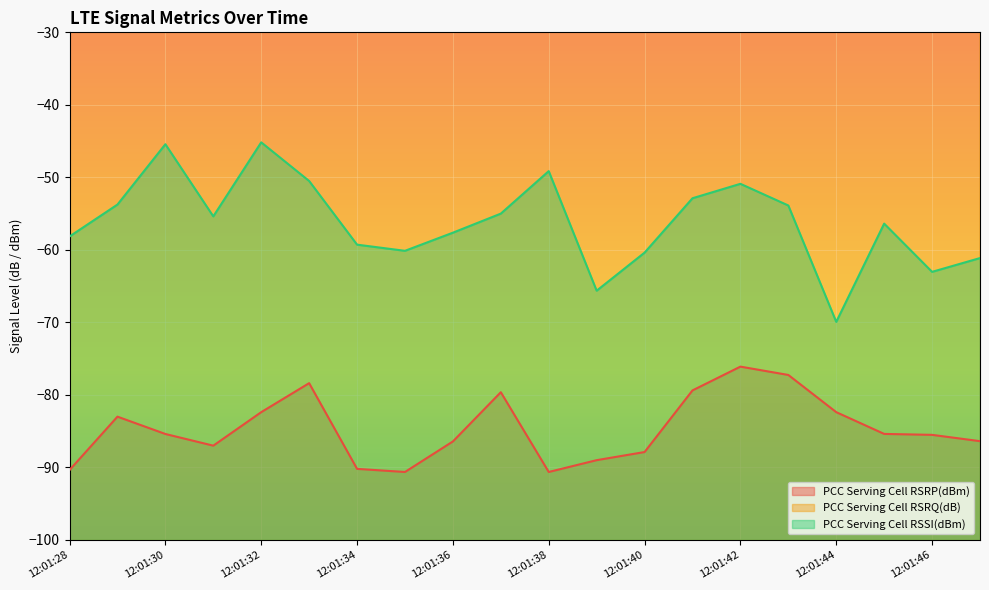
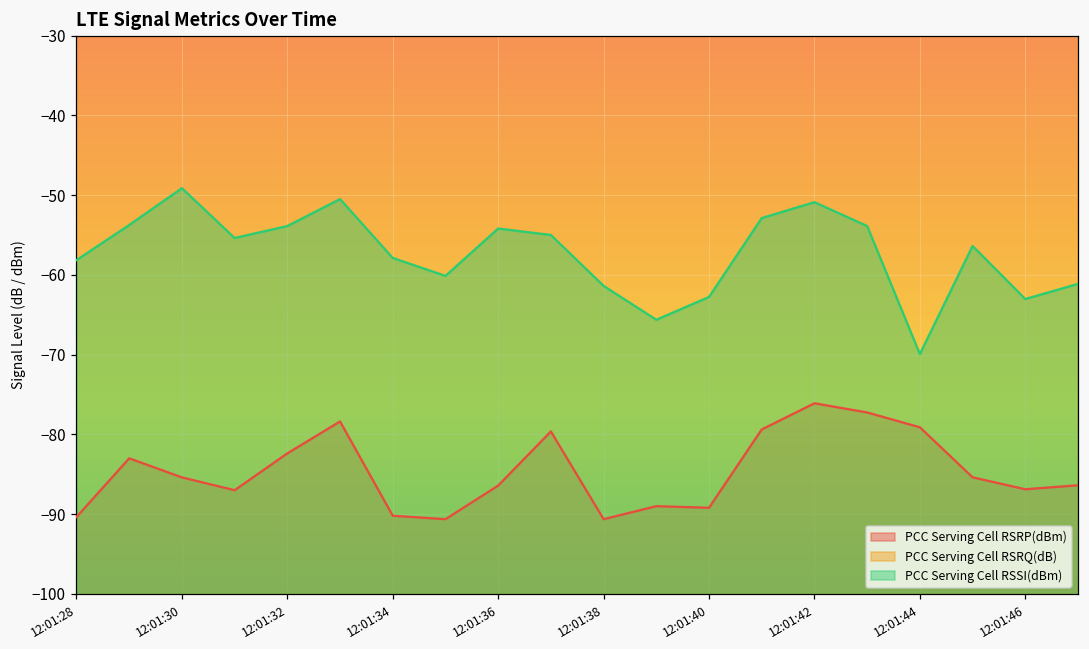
PCC Serving Cell RSSI(dBm), 12:01:30: -45 -> -49
PCC Serving Cell RSSI(dBm), 12:01:32: -45 -> -54
PCC Serving Cell RSSI(dBm), 12:01:34: -59 -> -58
PCC Serving Cell RSSI(dBm), 12:01:36: -58 -> -54
PCC Serving Cell RSSI(dBm), 12:01:38: -49 -> -61
PCC Serving Cell RSRP(dBm), 12:01:40: -88 -> -89
PCC Serving Cell RSSI(dBm), 12:01:40: -60 -> -63
PCC Serving Cell RSRP(dBm), 12:01:44: -82 -> -79
PCC Serving Cell RSRP(dBm), 12:01:46: -86 -> -87
